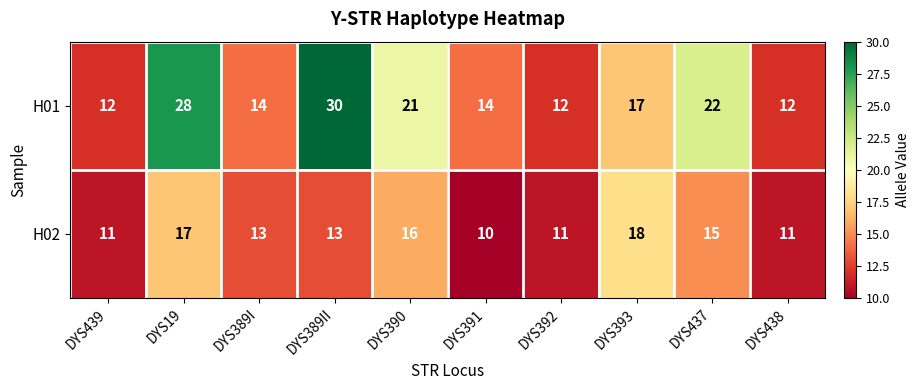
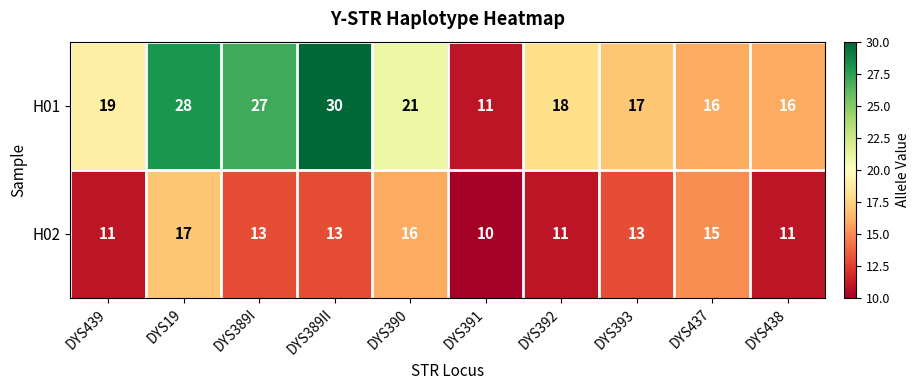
H01, DYS439: 12 -> 19
H01, DYS389I: 14 -> 27
H01, DYS391: 14 -> 11
H01, DYS392: 12 -> 18
H01, DYS437: 22 -> 16
H01, DYS438: 12 -> 16
H02, DYS393: 18 -> 13
